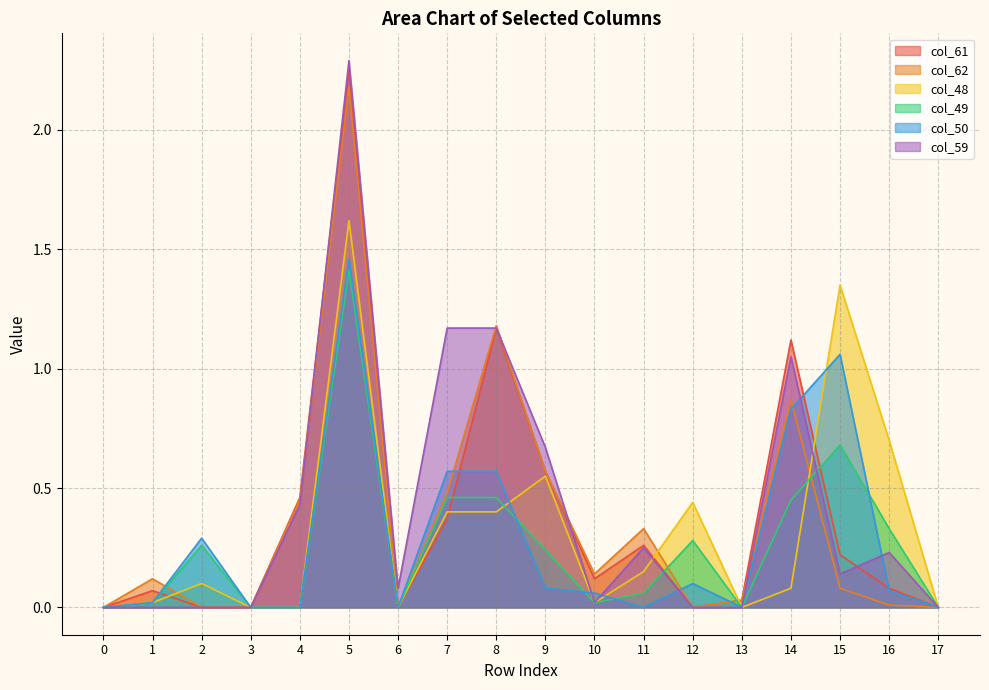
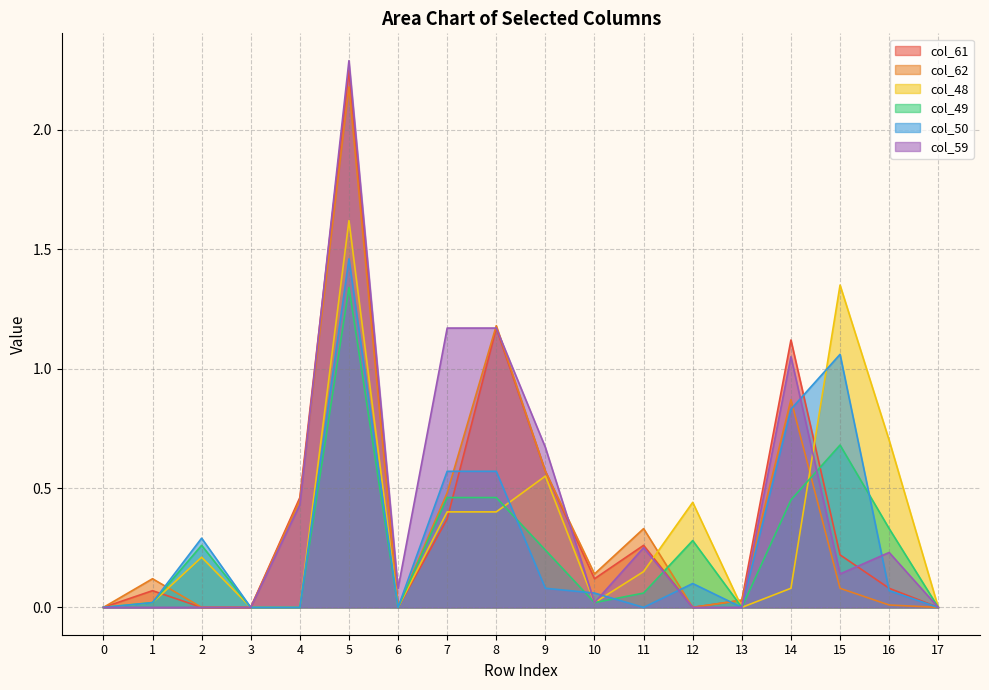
col_48, 2: 0.10 -> 0.21
col_49, 5: 1.41 -> 1.34
